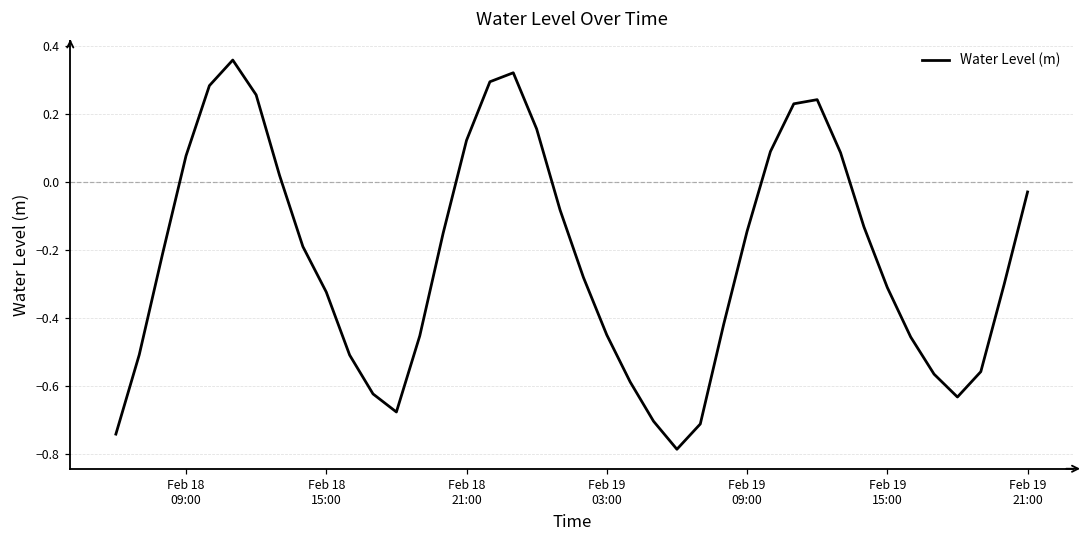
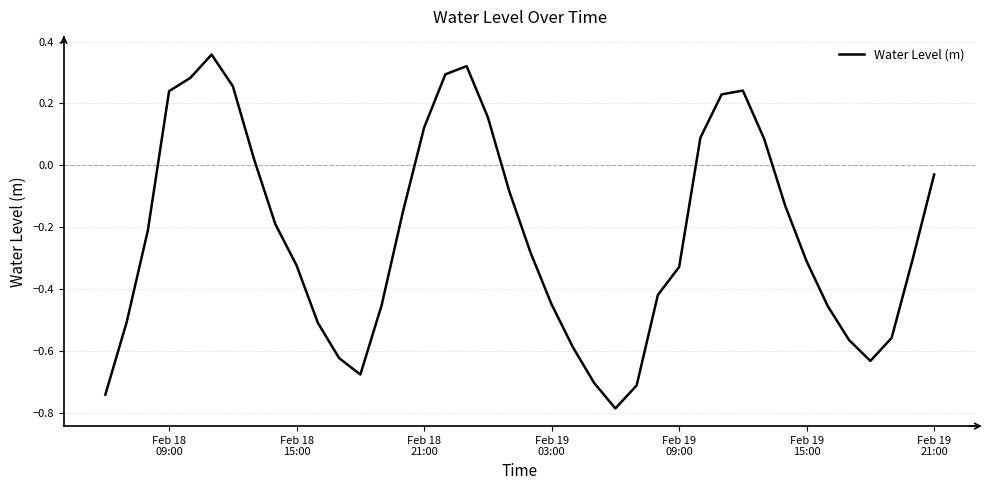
Feb 18 09:00: 0.08 -> 0.24
Feb 19 09:00: -0.15 -> -0.33
